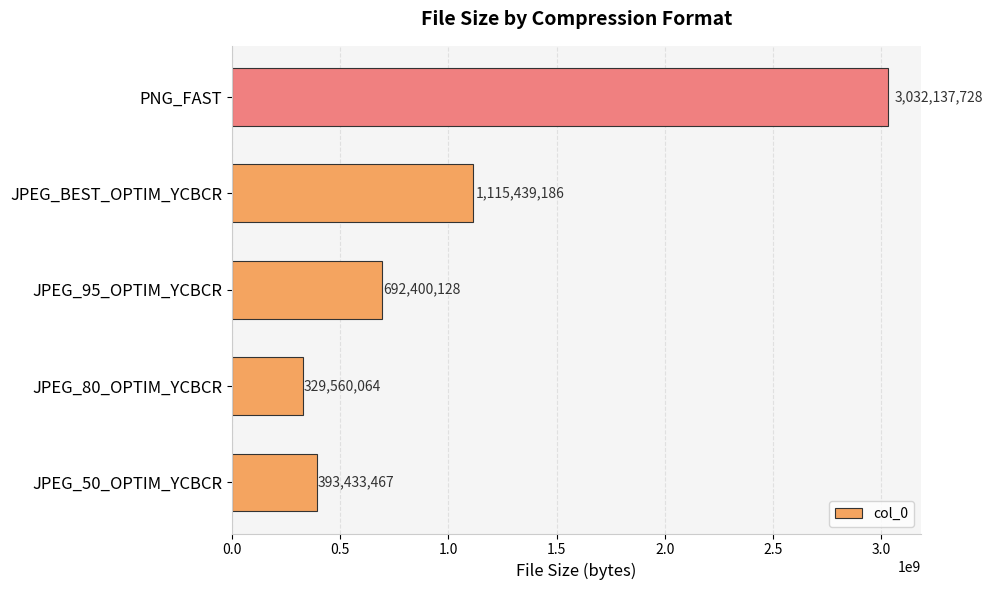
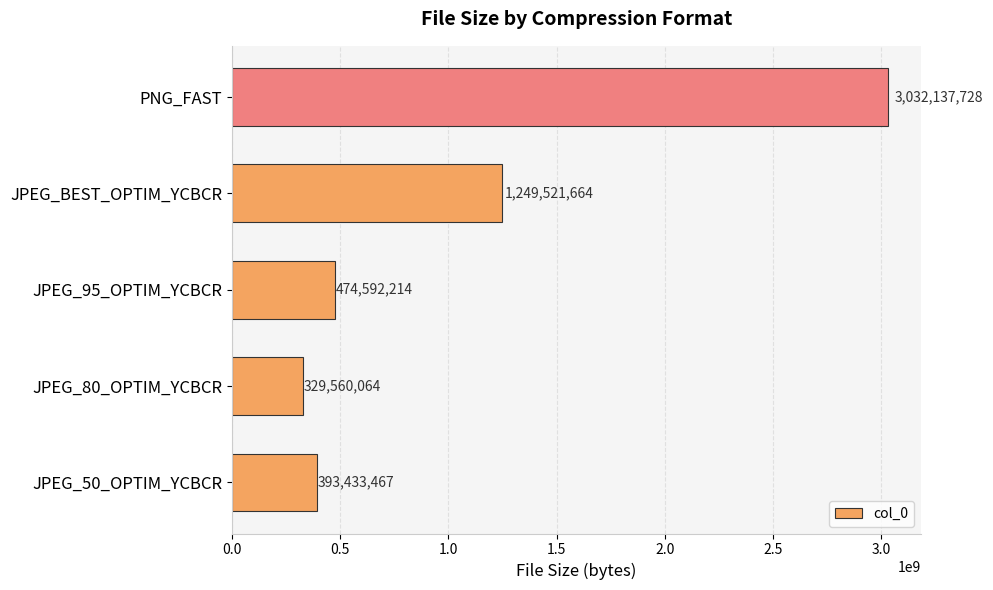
JPEG_BEST_OPTIM_YCBCR: 1,115,439,186 -> 1,249,521,664
JPEG_95_OPTIM_YCBCR: 692,400,128 -> 474,592,214
